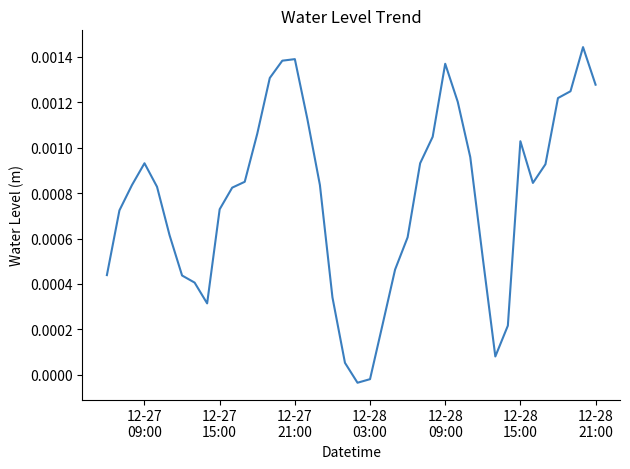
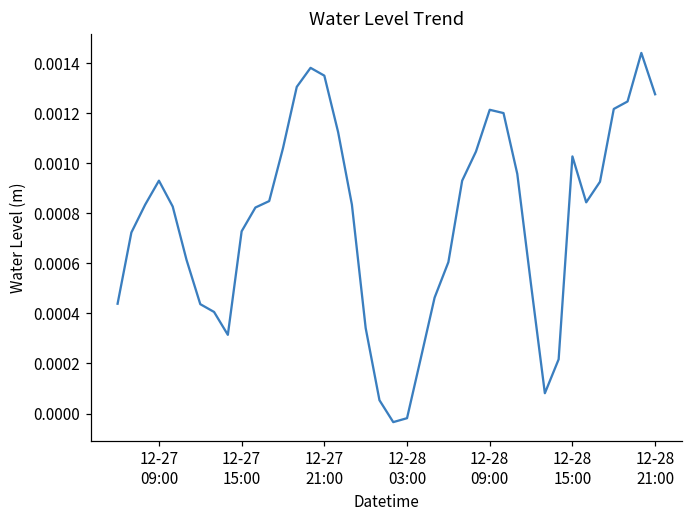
12-27 21:00: 0.00139 -> 0.00135
12-28 09:00: 0.00137 -> 0.00121
